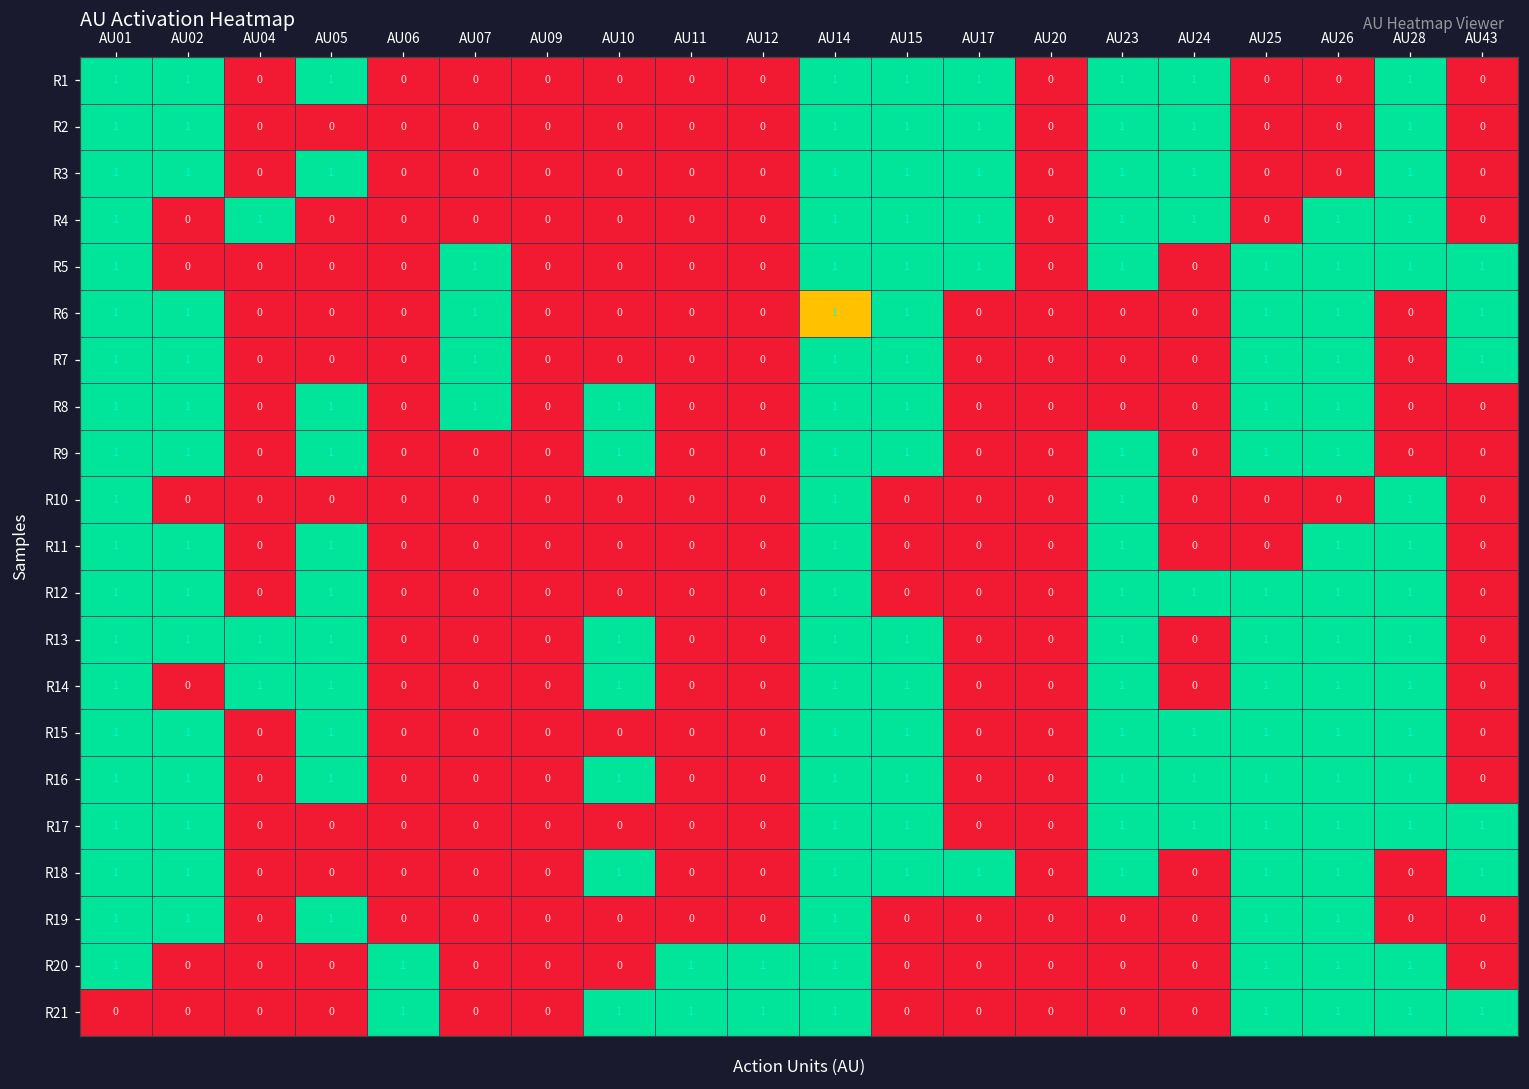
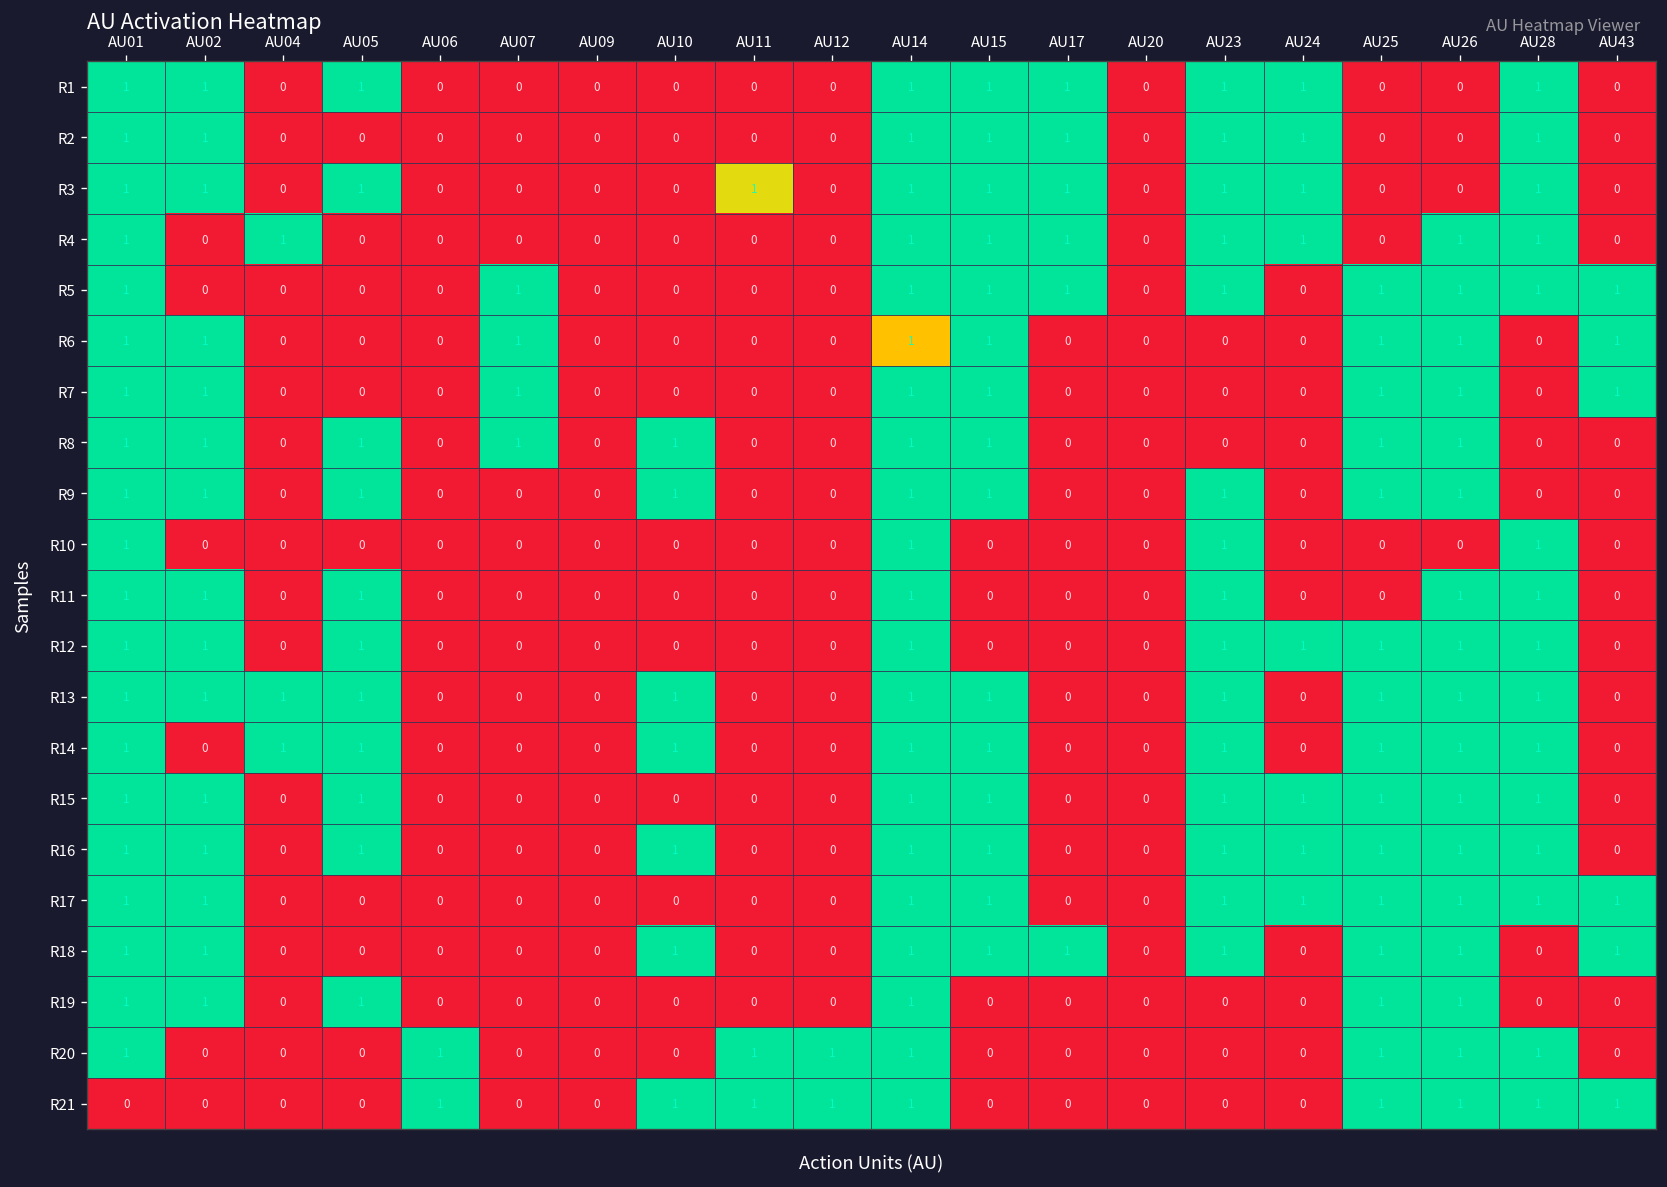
R3, AU11: 0 -> 1
